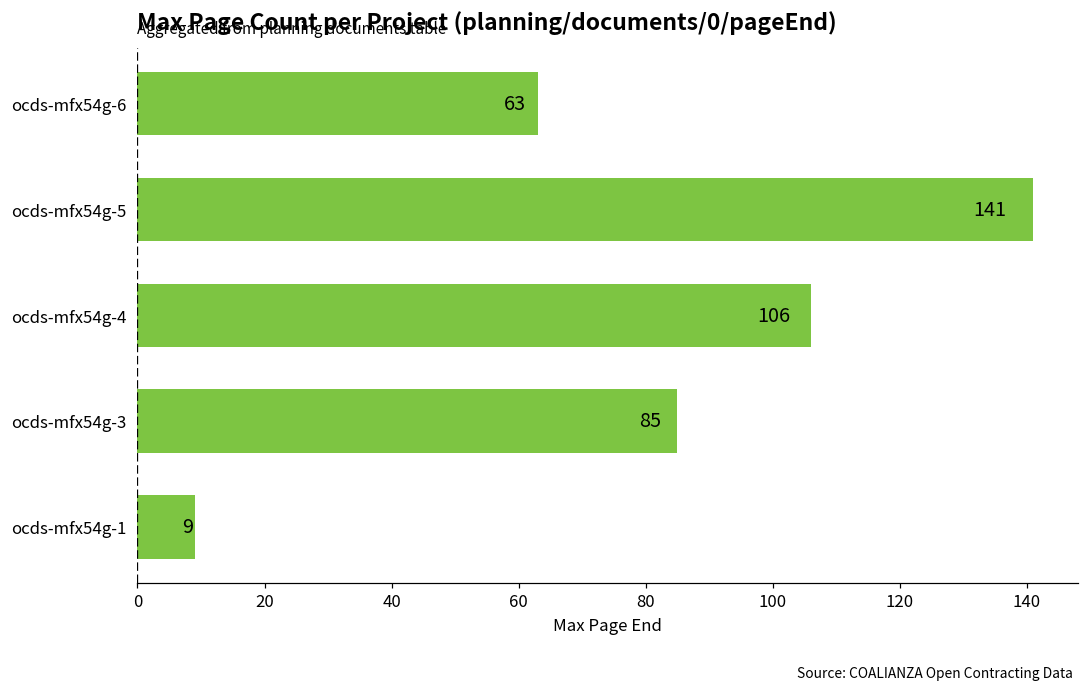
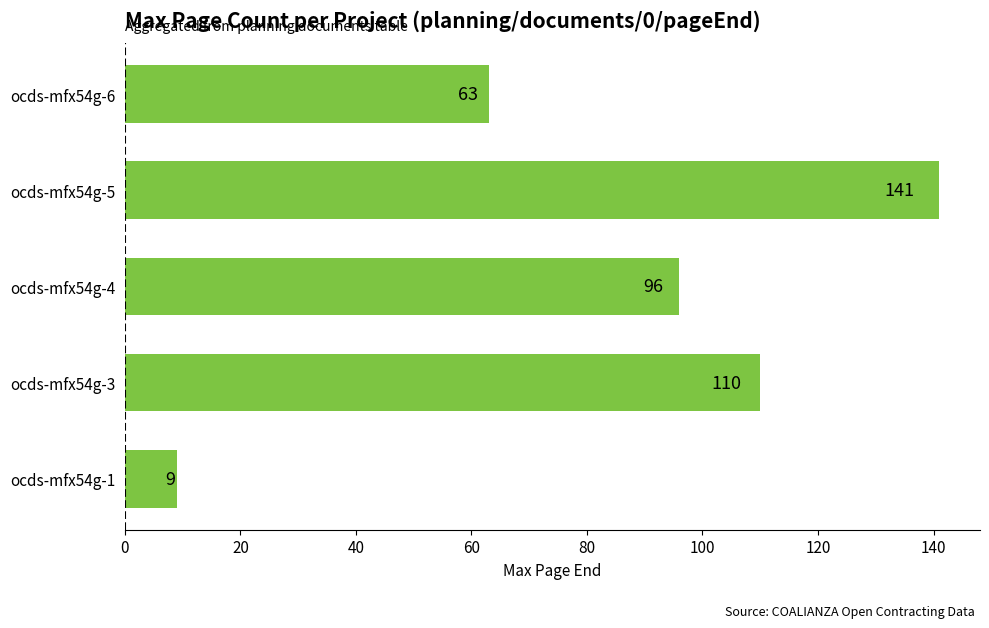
ocds-mfx54g-4: 106 -> 96
ocds-mfx54g-3: 85 -> 110
